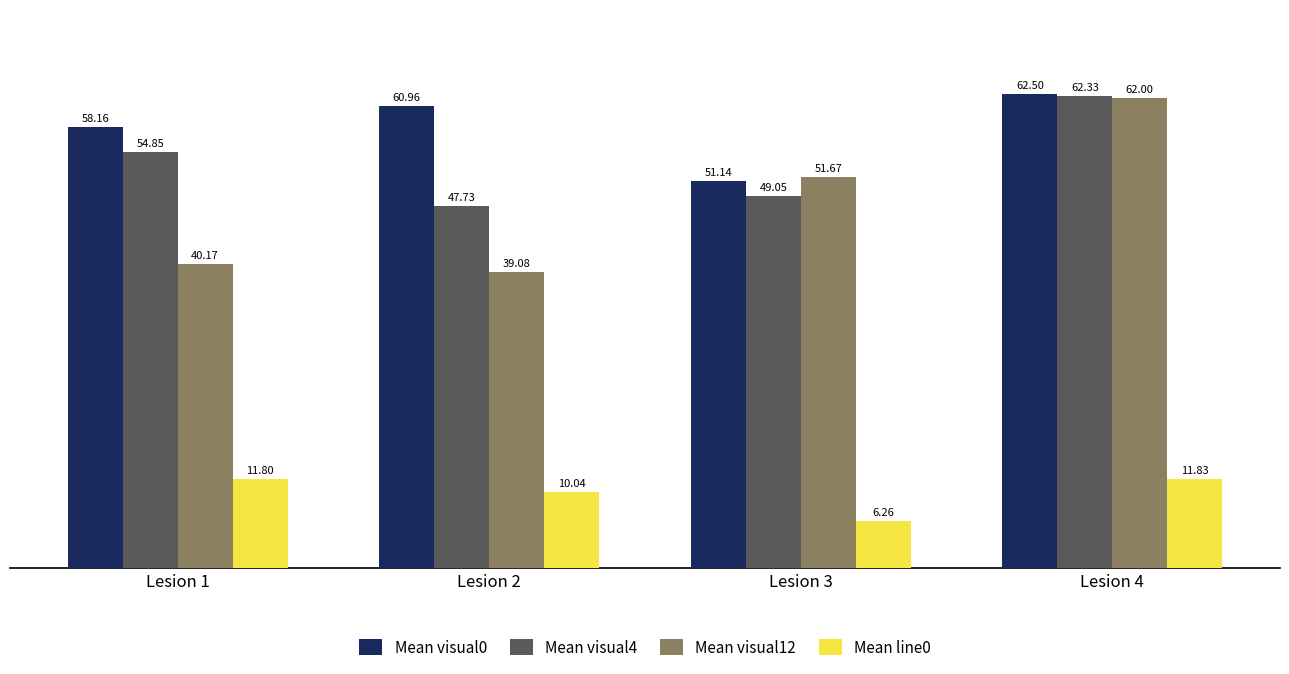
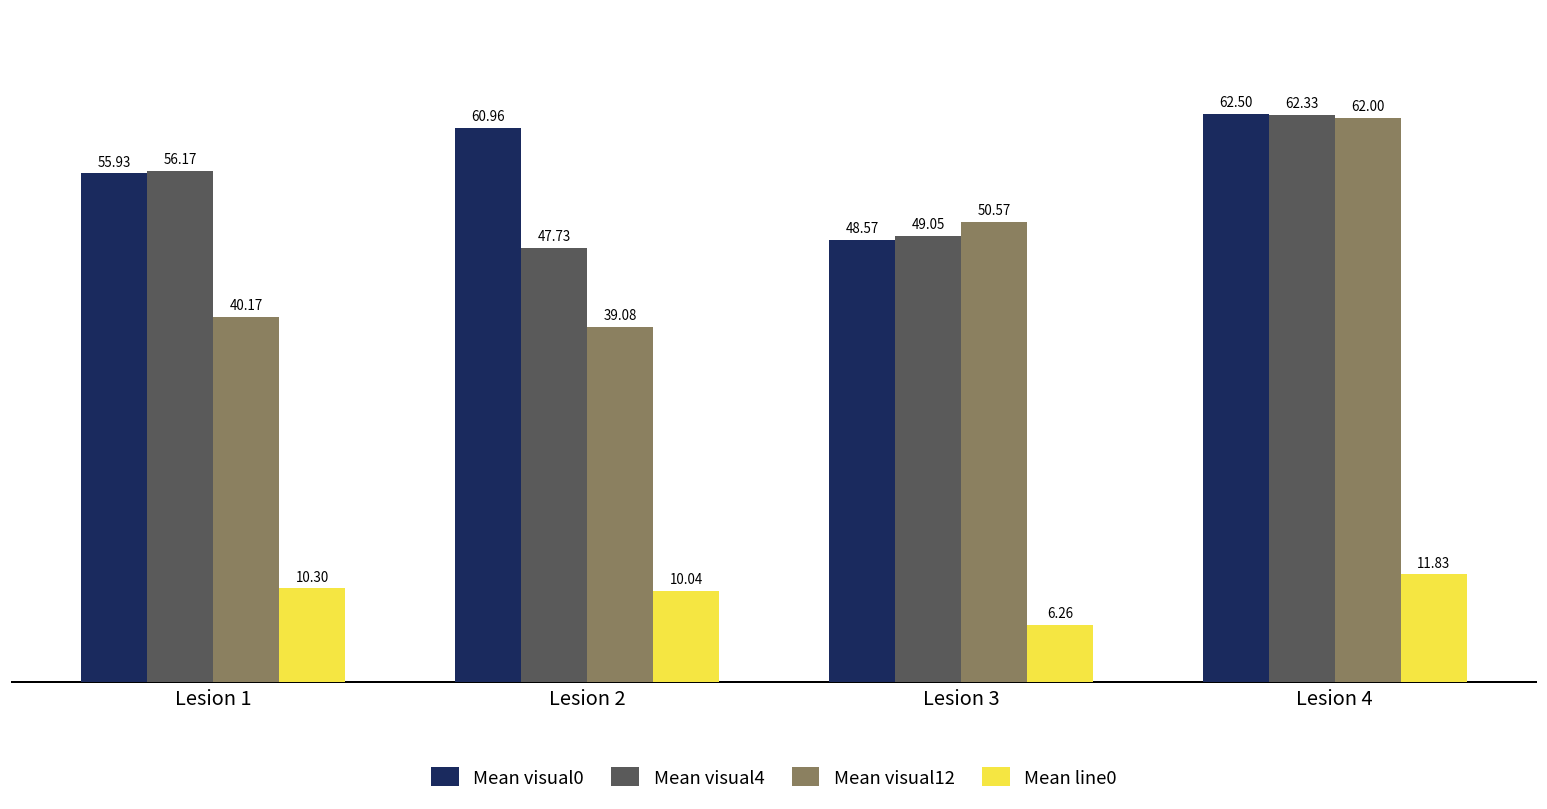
Mean visual0, Lesion 1: 58.16 -> 55.93
Mean visual4, Lesion 1: 54.85 -> 56.17
Mean line0, Lesion 1: 11.80 -> 10.30
Mean visual0, Lesion 3: 51.14 -> 48.57
Mean visual12, Lesion 3: 51.67 -> 50.57
